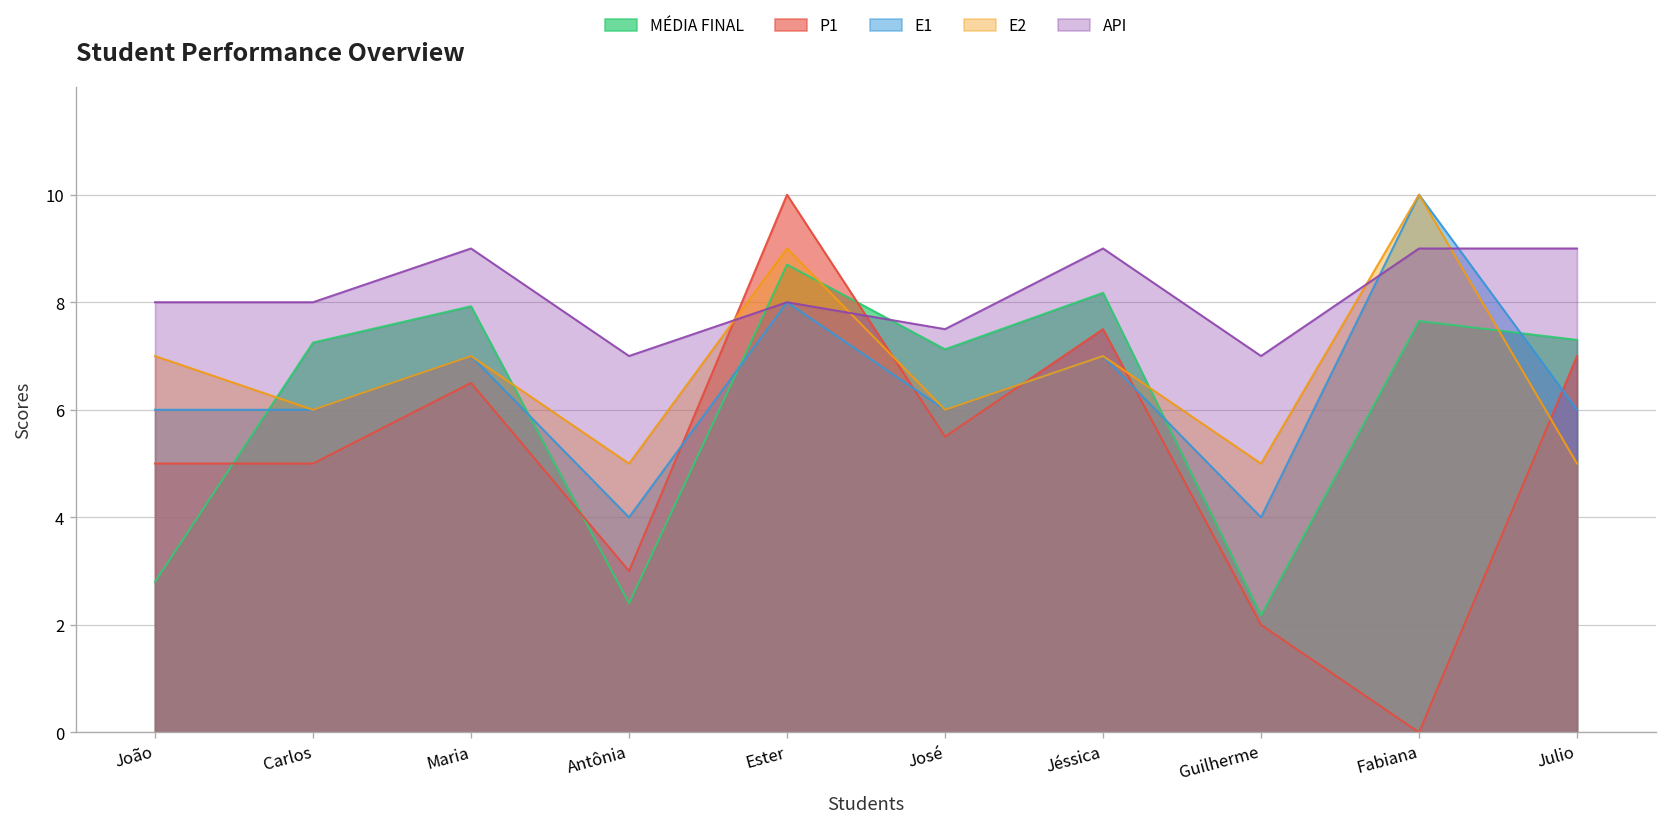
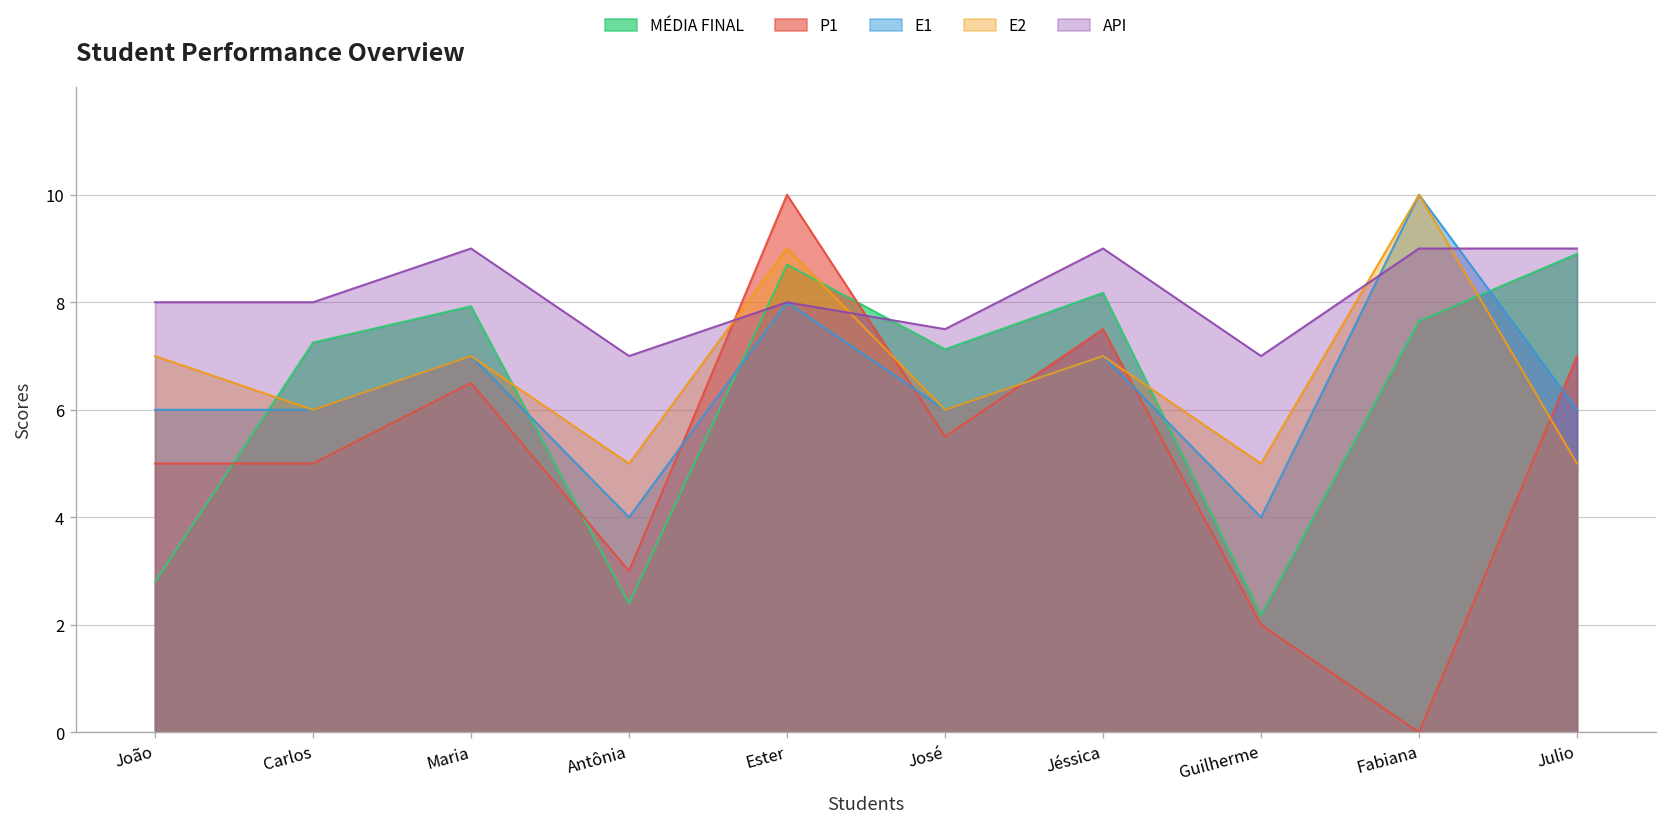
MÉDIA FINAL, Julio: 7.3 -> 8.9
